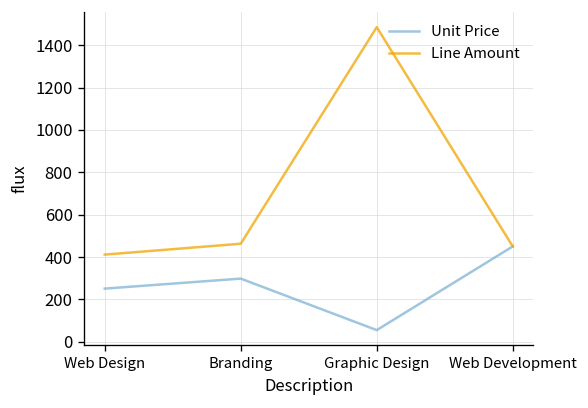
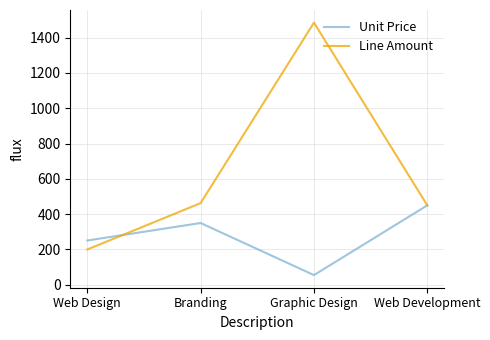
Line Amount, Web Design: 410 -> 200
Unit Price, Branding: 300 -> 350
